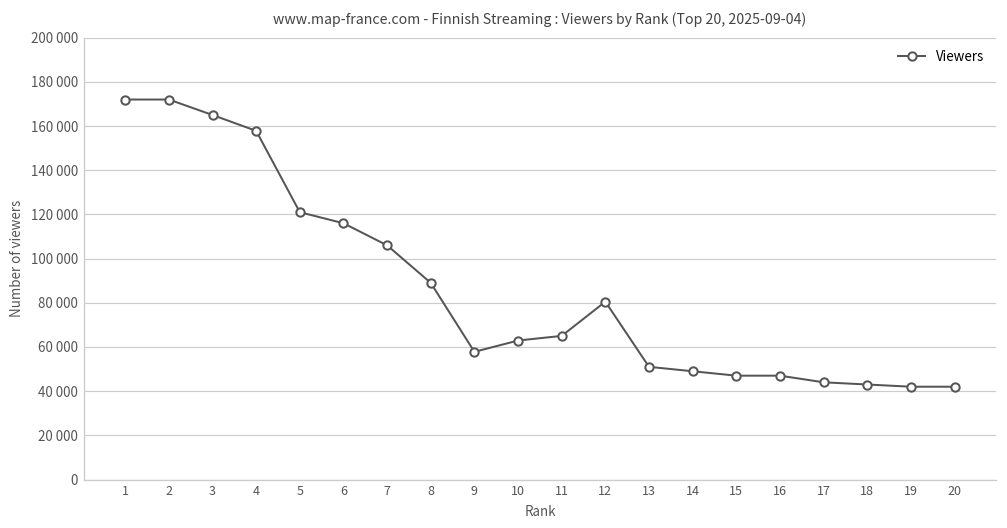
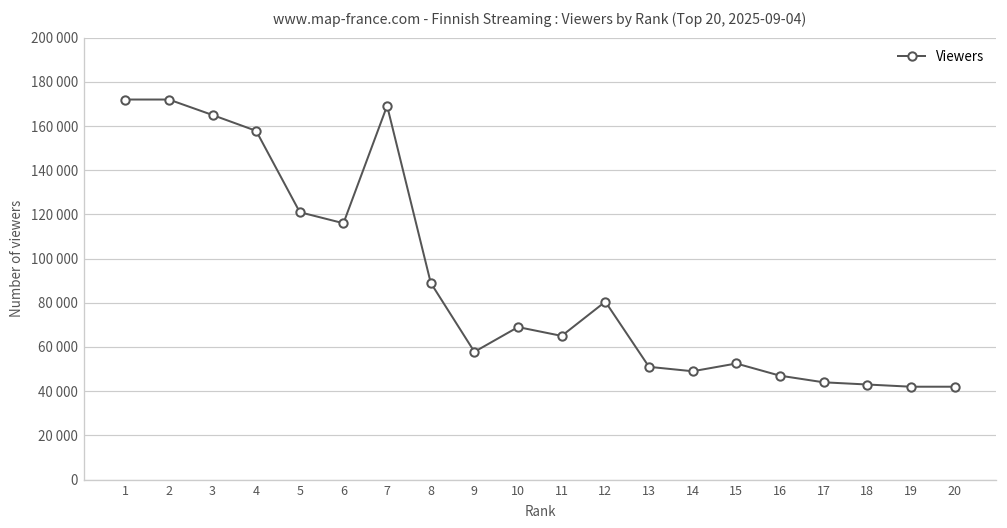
7: 106000 -> 169000
10: 63000 -> 69000
15: 47000 -> 53000
